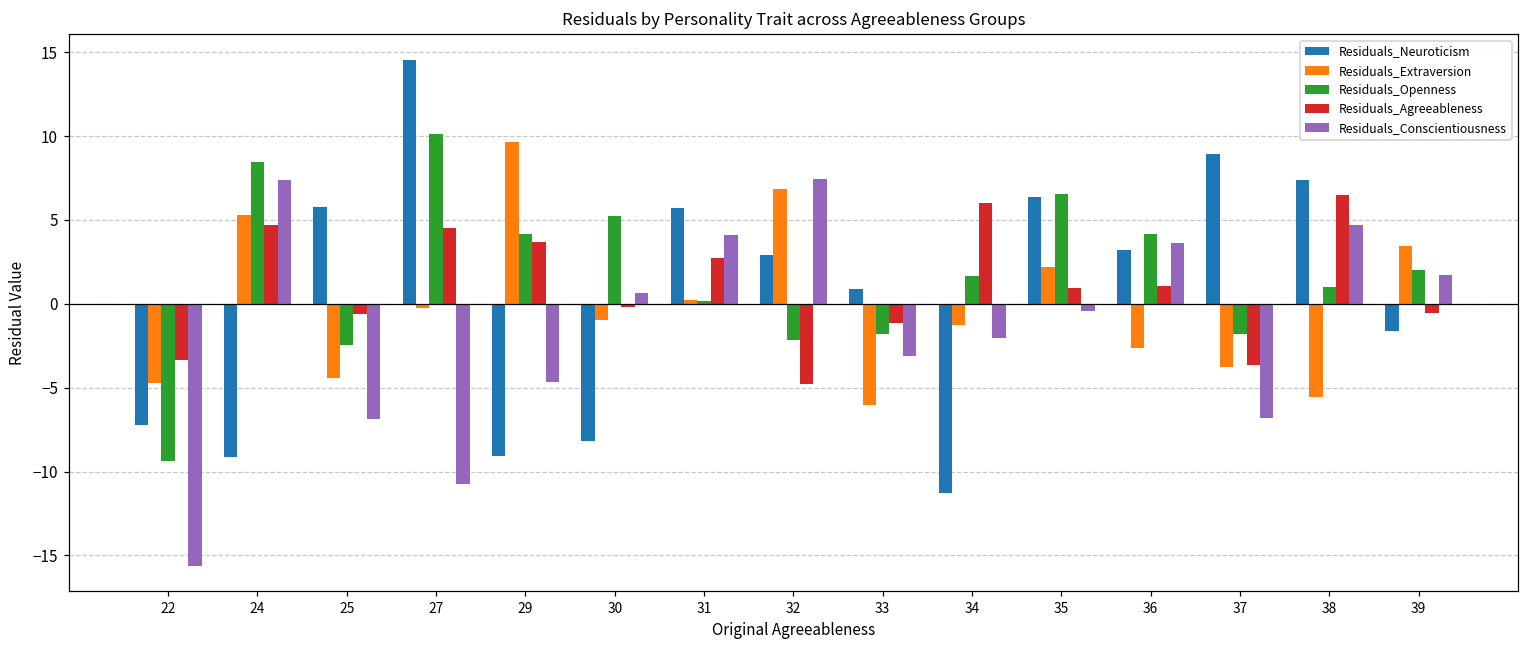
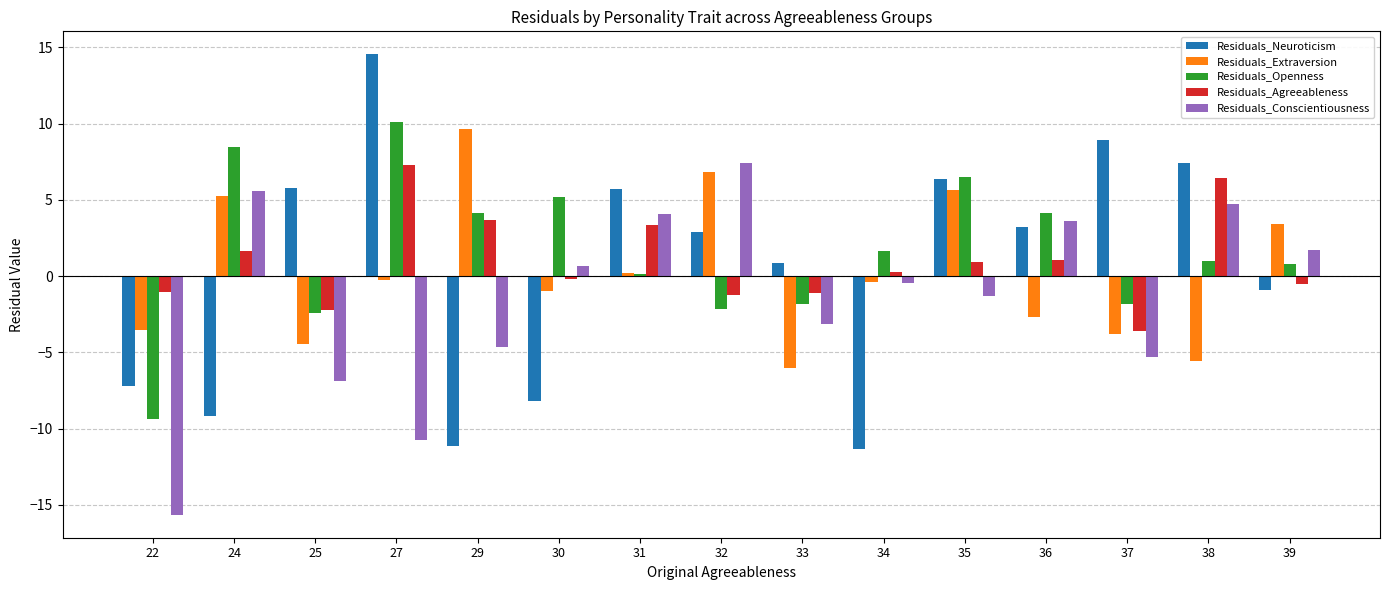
Residuals_Extraversion, 22: -4.7 -> -3.5
Residuals_Agreeableness, 22: -3.3 -> -1.0
Residuals_Agreeableness, 24: 4.7 -> 1.7
Residuals_Conscientiousness, 24: 7.4 -> 5.6
Residuals_Agreeableness, 25: -0.6 -> -2.2
Residuals_Agreeableness, 27: 4.5 -> 7.3
Residuals_Neuroticism, 29: -9.1 -> -11.1
Residuals_Agreeableness, 31: 2.7 -> 3.4
Residuals_Agreeableness, 32: -4.8 -> -1.3
Residuals_Extraversion, 34: -1.2 -> -0.4
Residuals_Agreeableness, 34: 6.0 -> 0.3
Residuals_Conscientiousness, 34: -2.0 -> -0.5
Residuals_Extraversion, 35: 2.2 -> 5.6
Residuals_Conscientiousness, 35: -0.4 -> -1.3
Residuals_Conscientiousness, 37: -6.8 -> -5.3
Residuals_Neuroticism, 39: -1.6 -> -0.9
Residuals_Openness, 39: 2.0 -> 0.8
